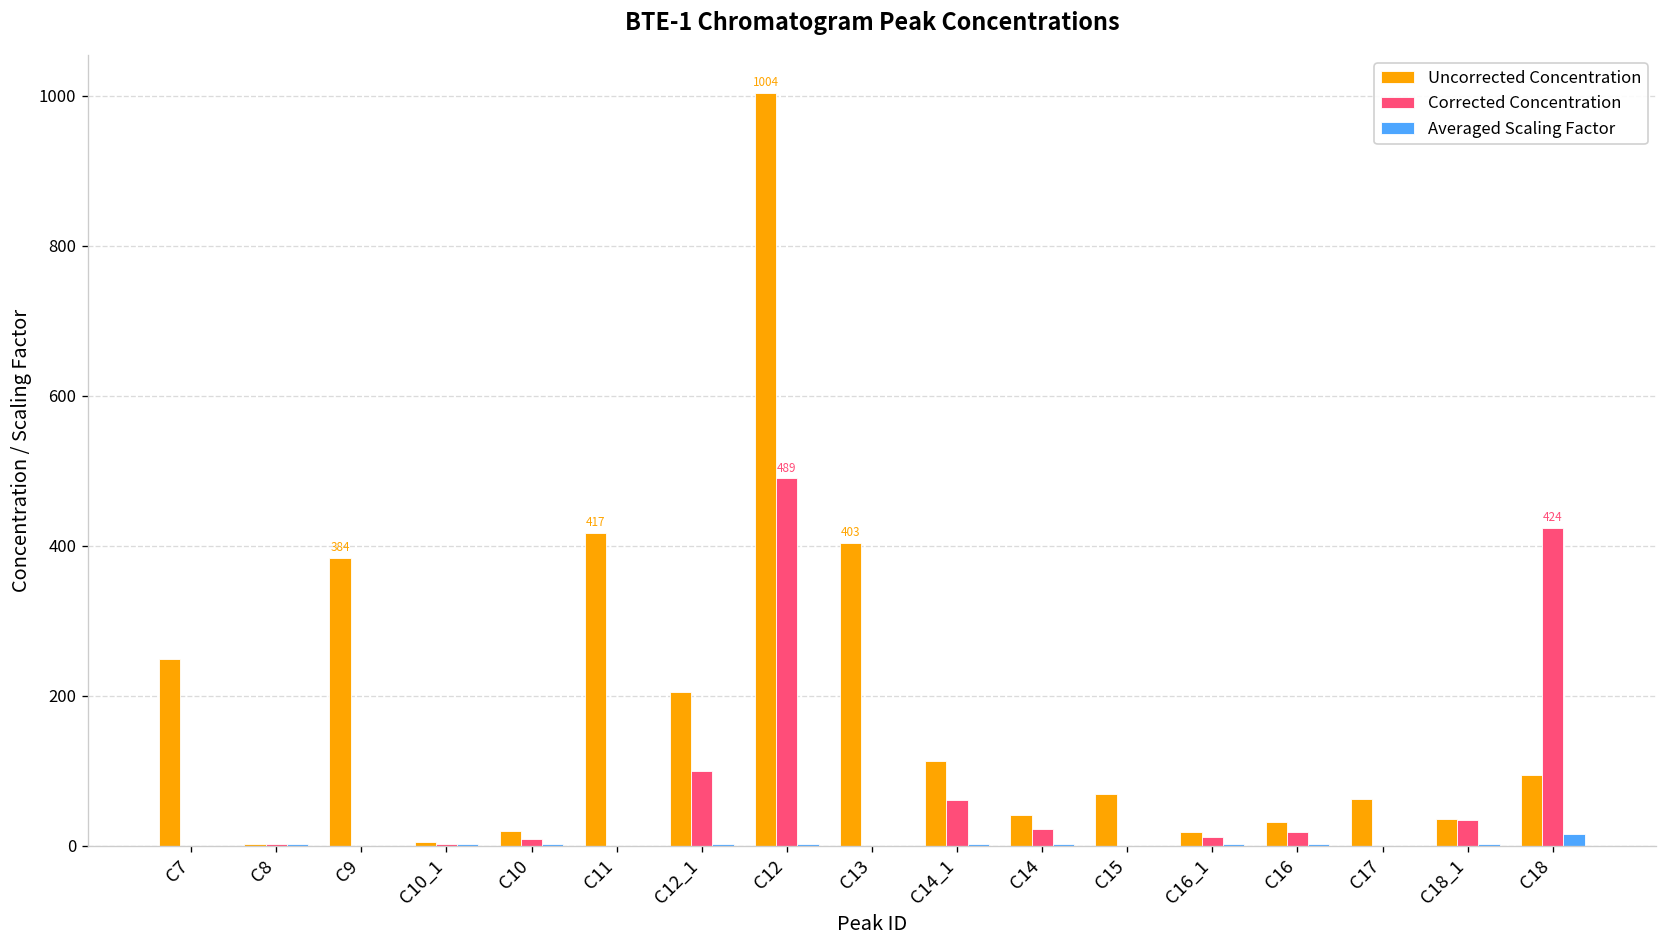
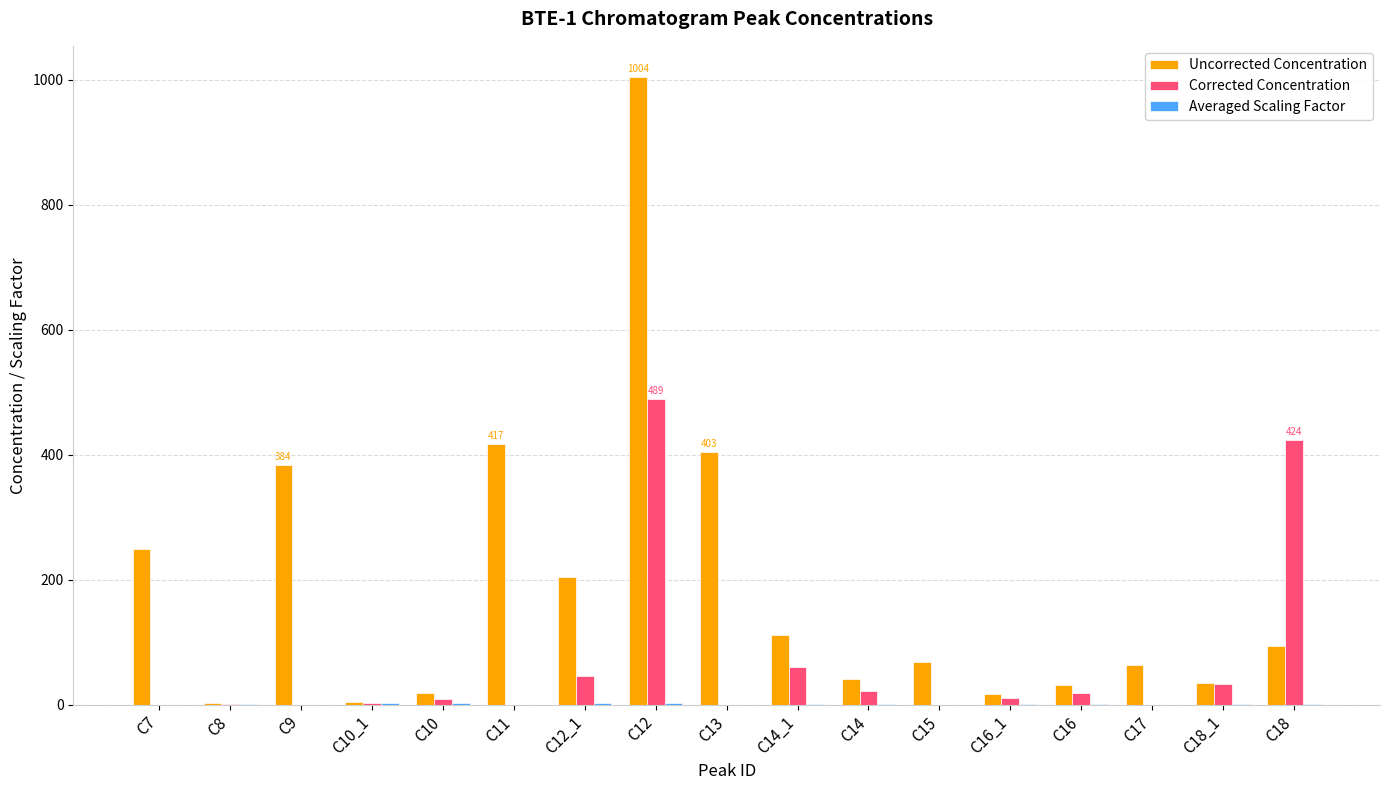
Corrected Concentration, C12_1: 100 -> 50
Averaged Scaling Factor, C18: 20 -> 0
